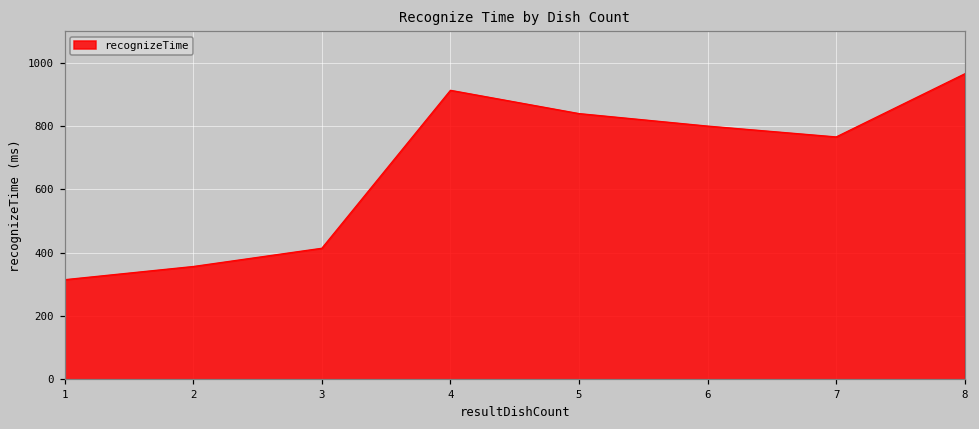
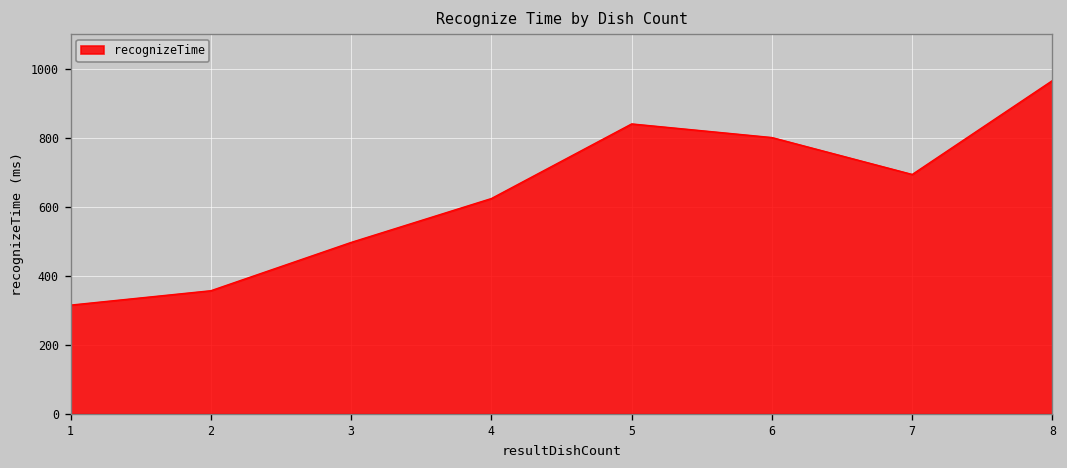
3: 410 -> 500
4: 910 -> 620
7: 770 -> 690
